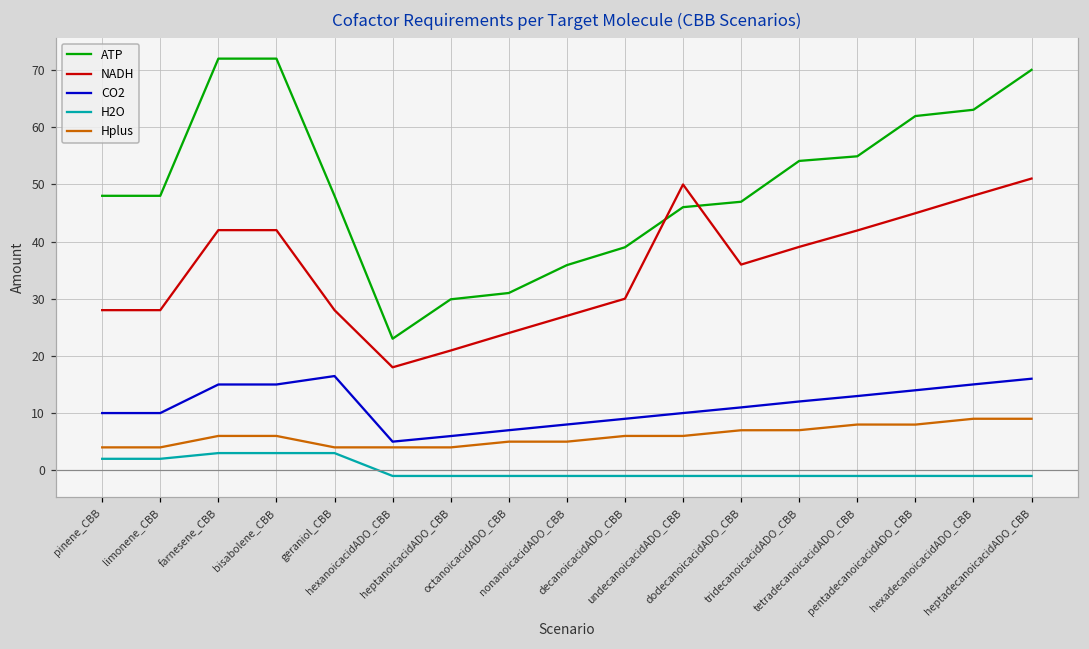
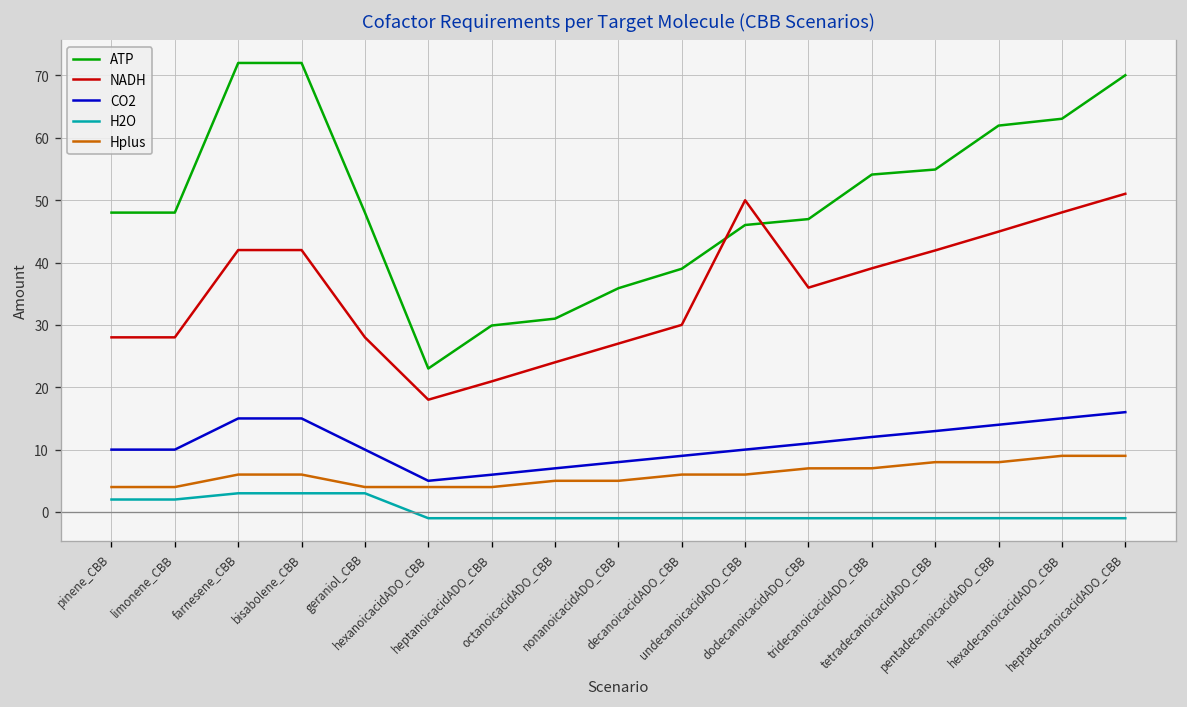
CO2, geraniol_CBB: 16 -> 10
